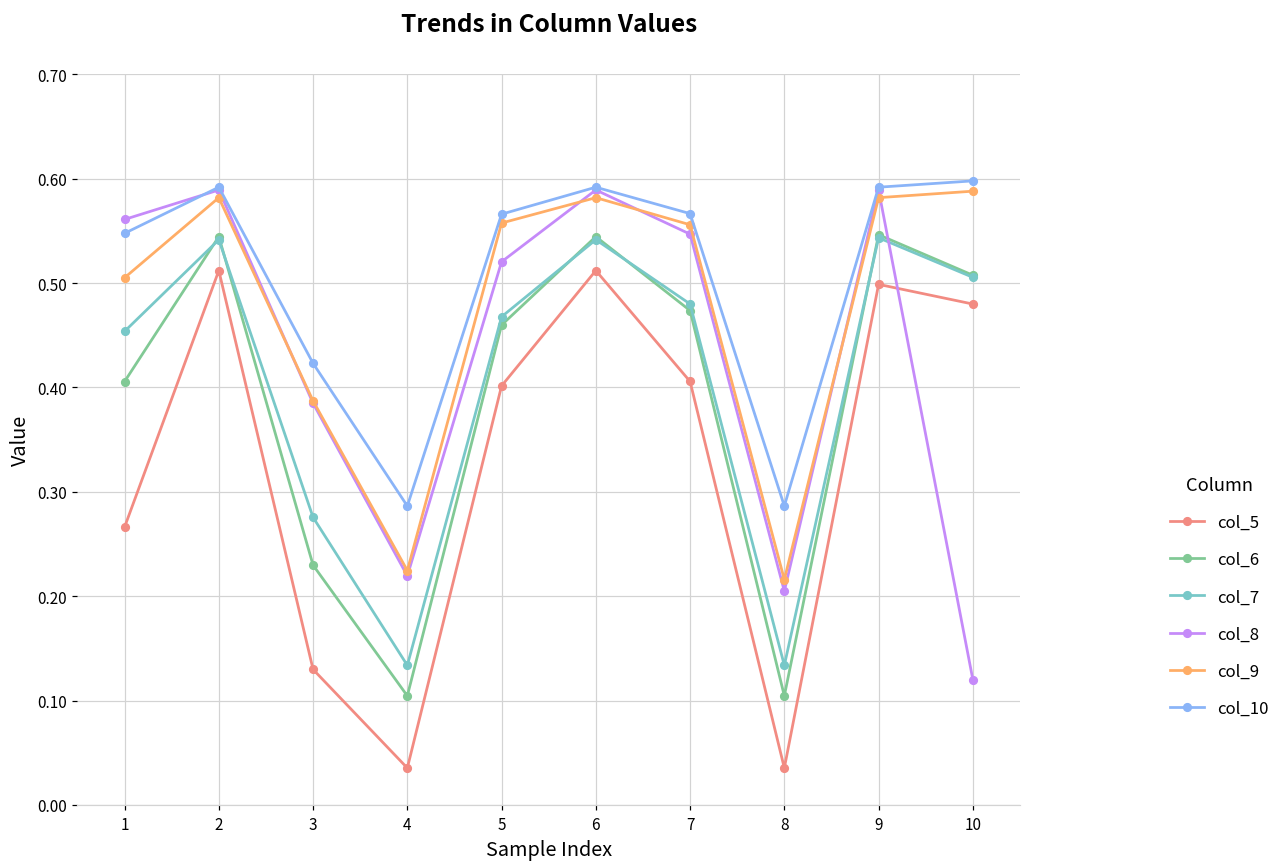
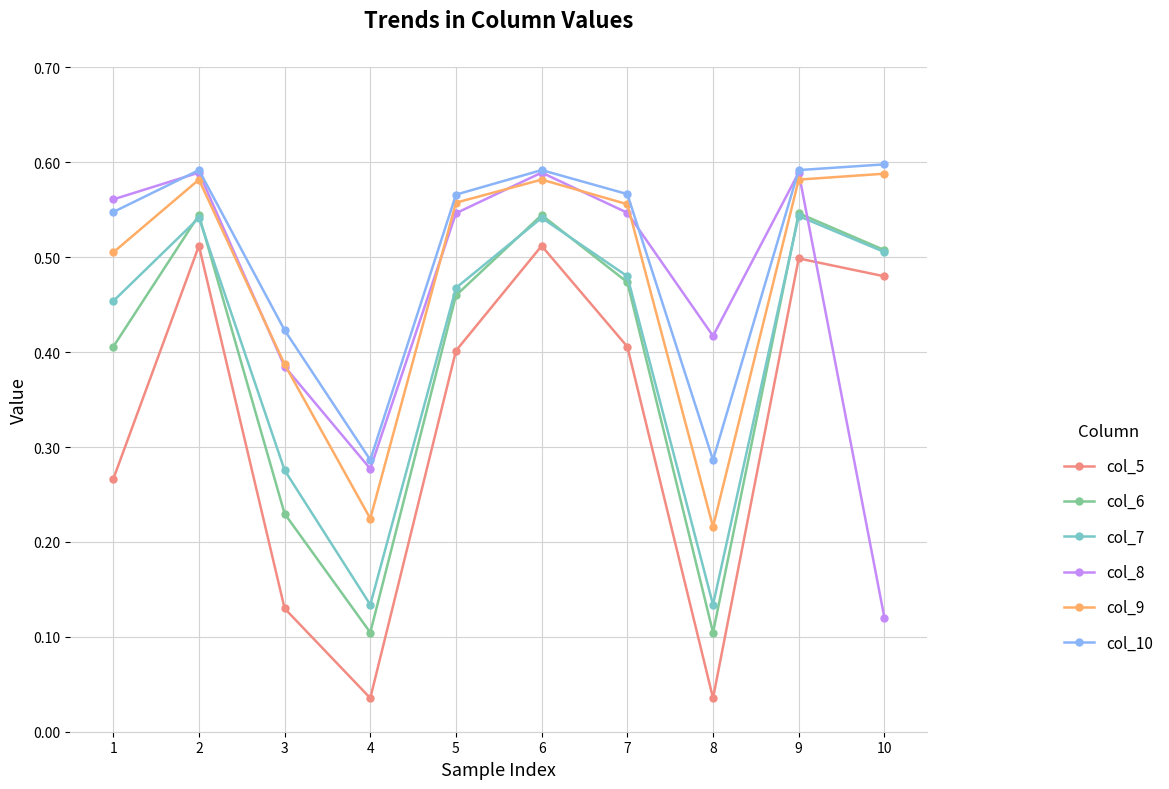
col_8, 4: 0.22 -> 0.28
col_8, 5: 0.52 -> 0.55
col_8, 8: 0.20 -> 0.42
